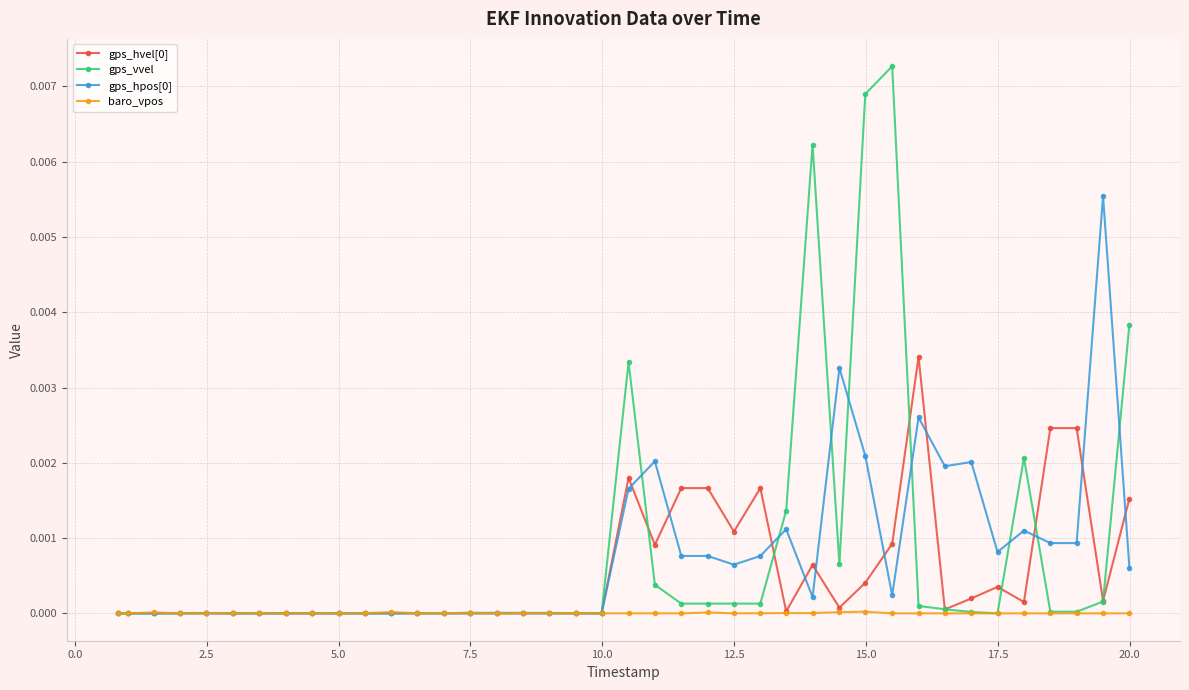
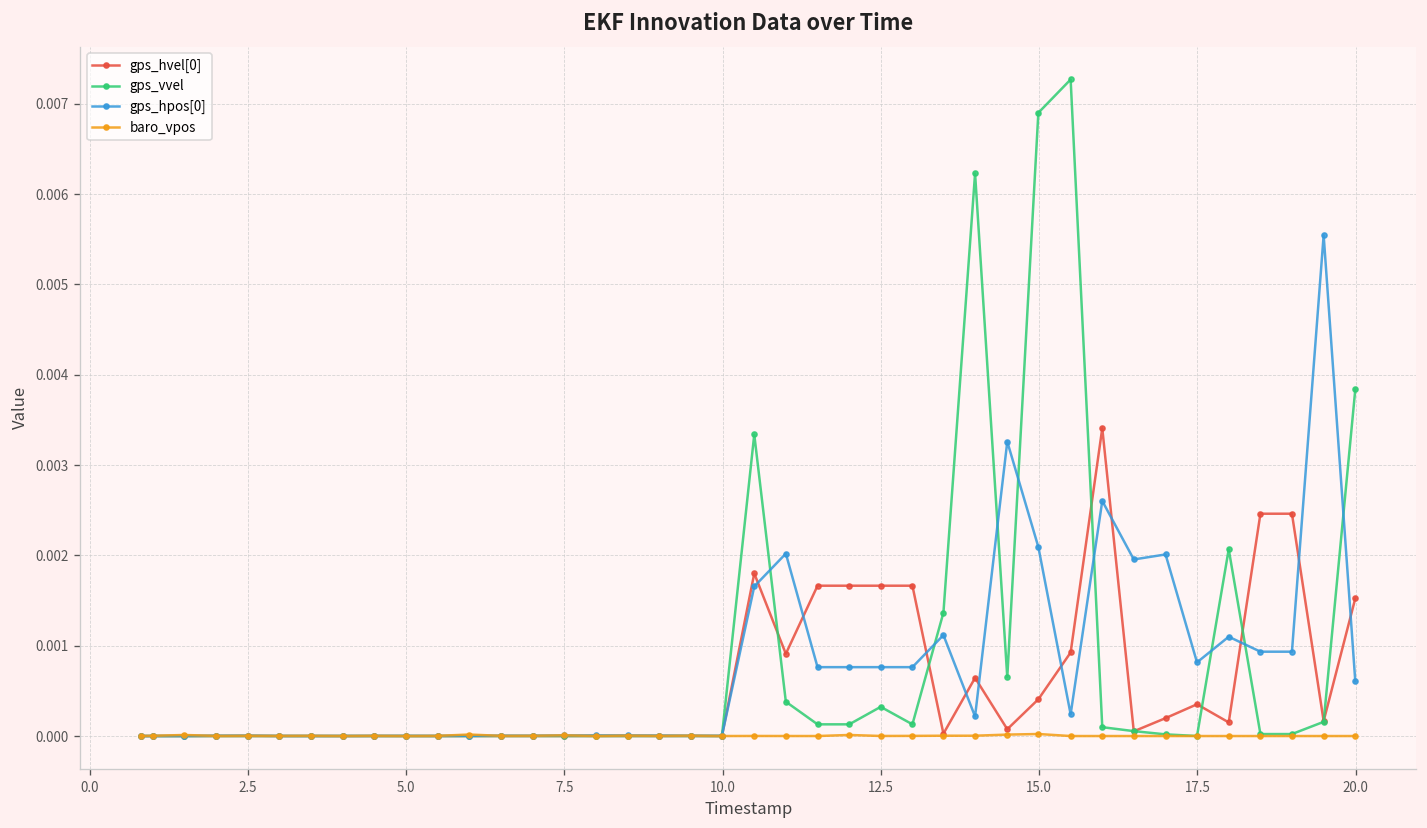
gps_hvel[0], 12.5: 0.0011 -> 0.0017
gps_vvel, 12.5: 0.0001 -> 0.0003
gps_hpos[0], 12.5: 0.0006 -> 0.0008
